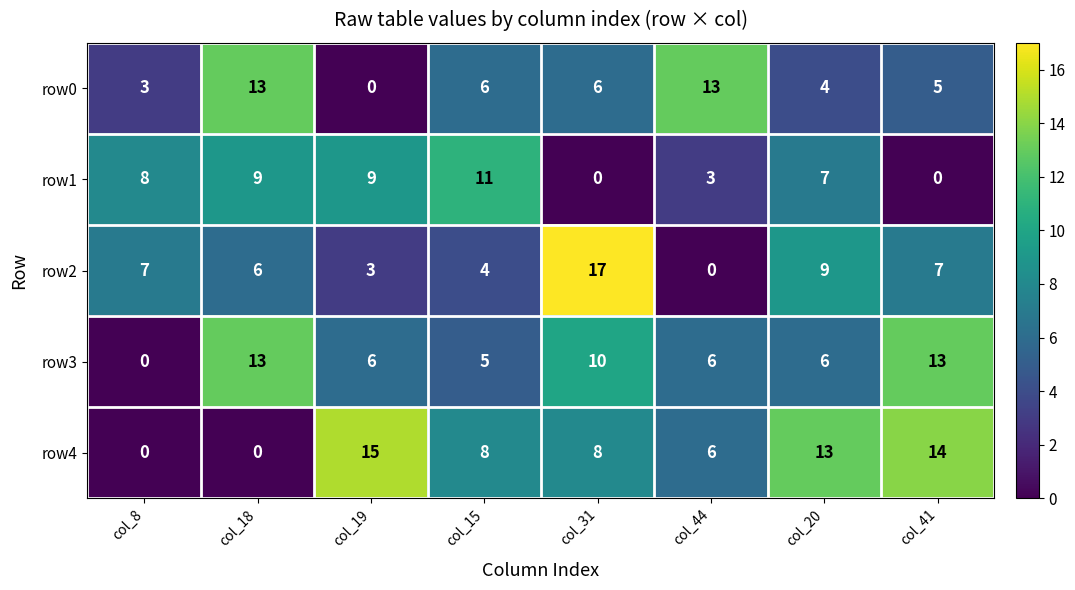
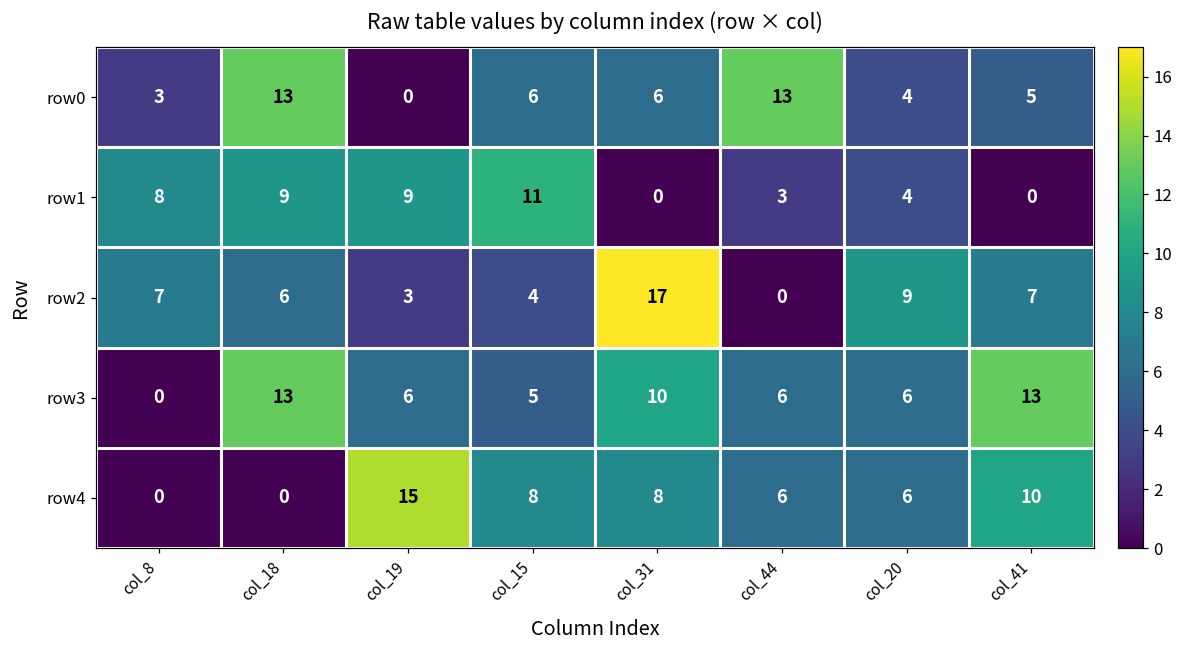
row1, col_20: 7 -> 4
row4, col_20: 13 -> 6
row4, col_41: 14 -> 10
